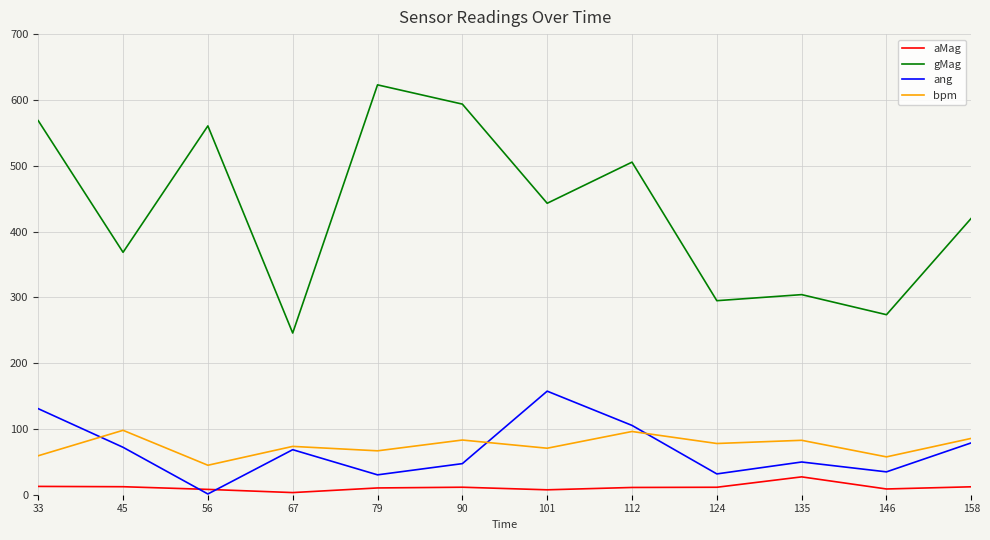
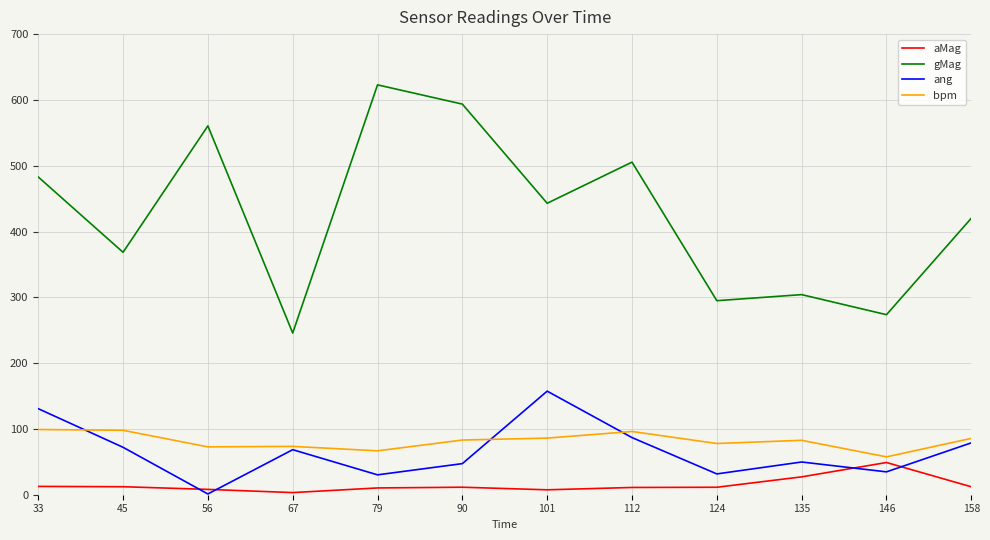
gMag, 33: 570 -> 480
bpm, 33: 60 -> 100
bpm, 56: 40 -> 70
bpm, 101: 70 -> 90
ang, 112: 110 -> 90
aMag, 146: 10 -> 50
